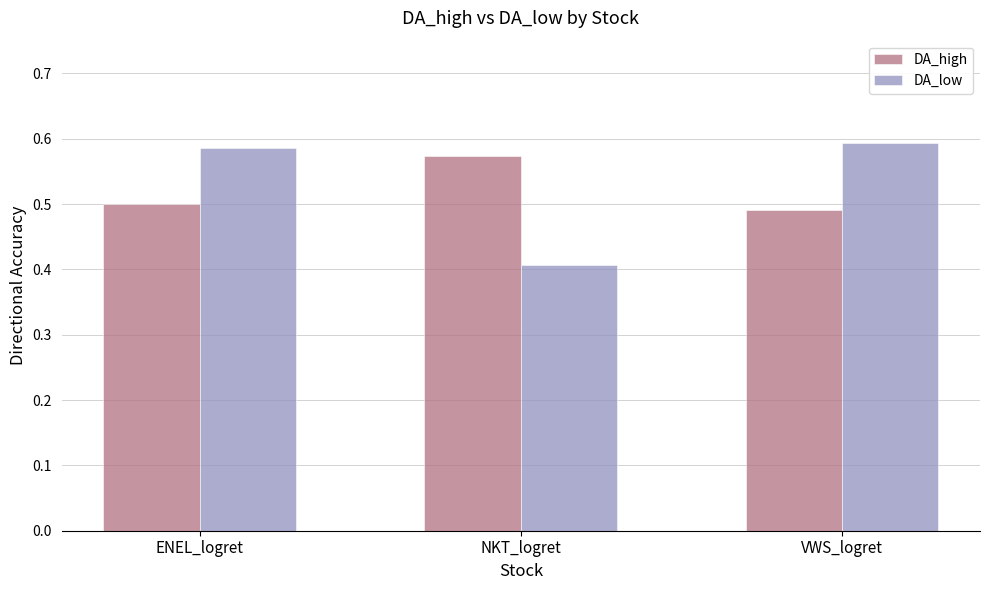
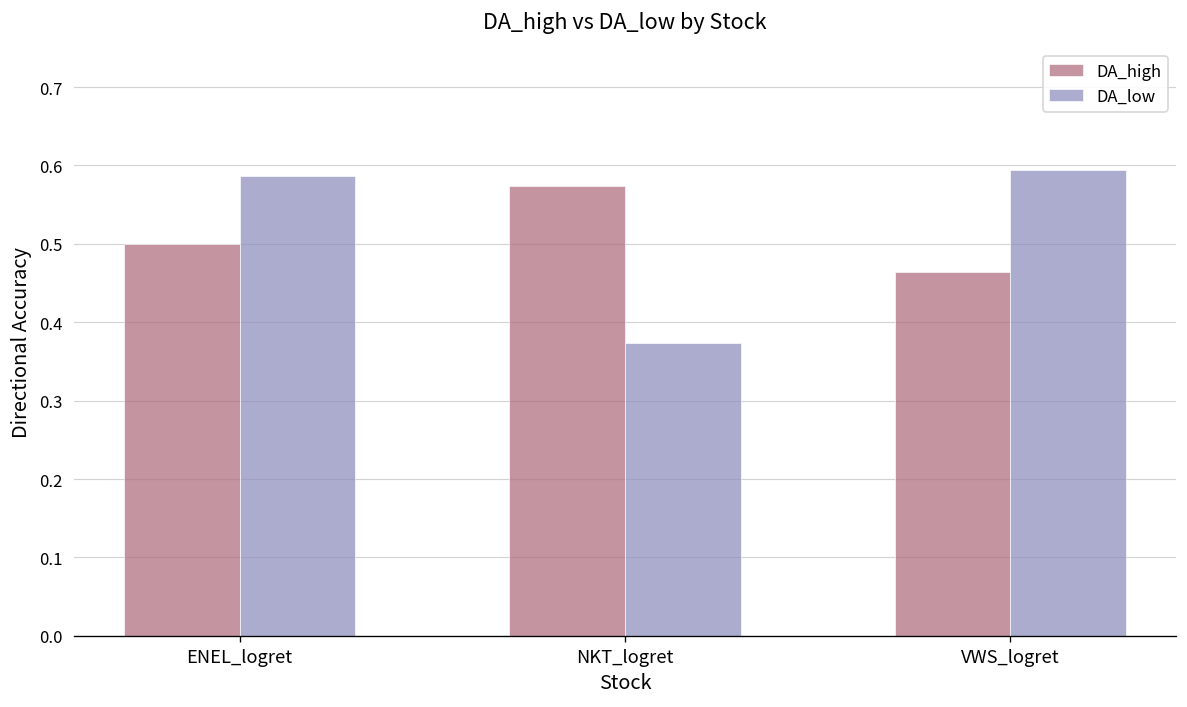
DA_low, NKT_logret: 0.41 -> 0.37
DA_high, VWS_logret: 0.49 -> 0.46
